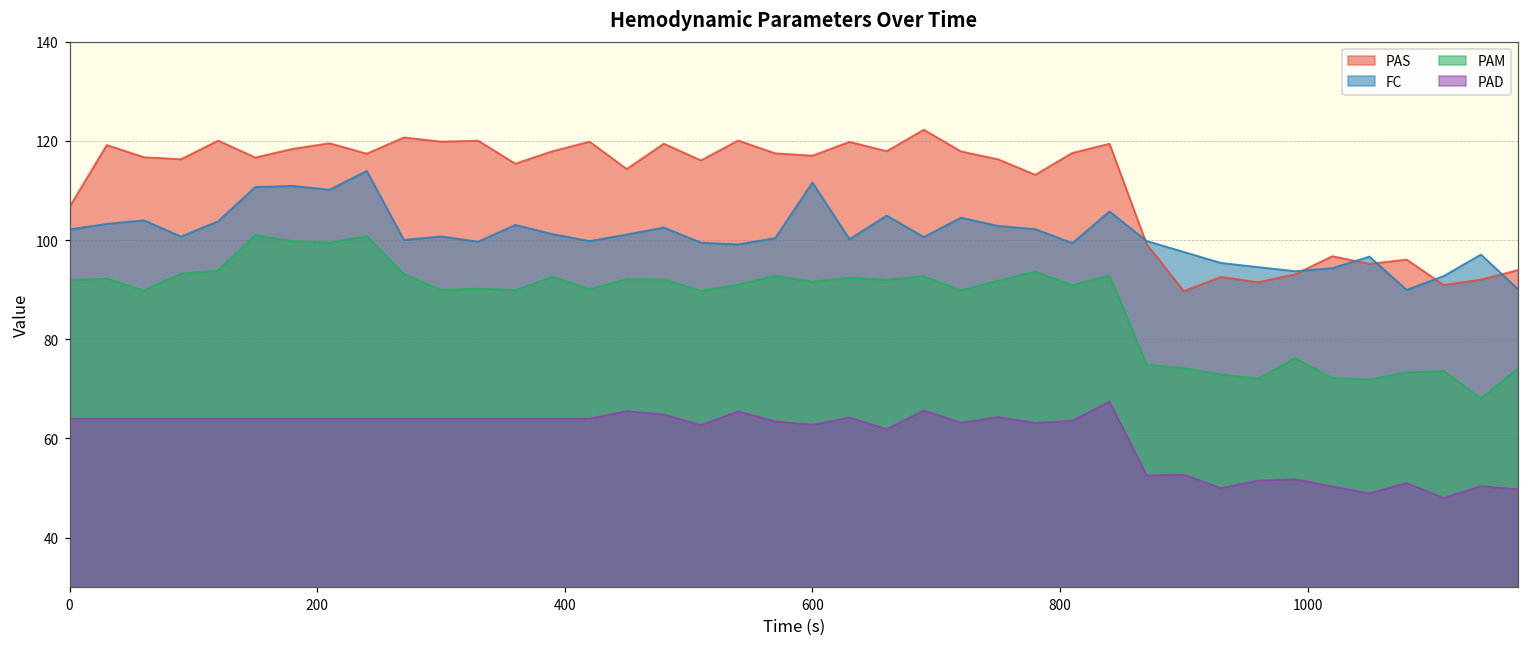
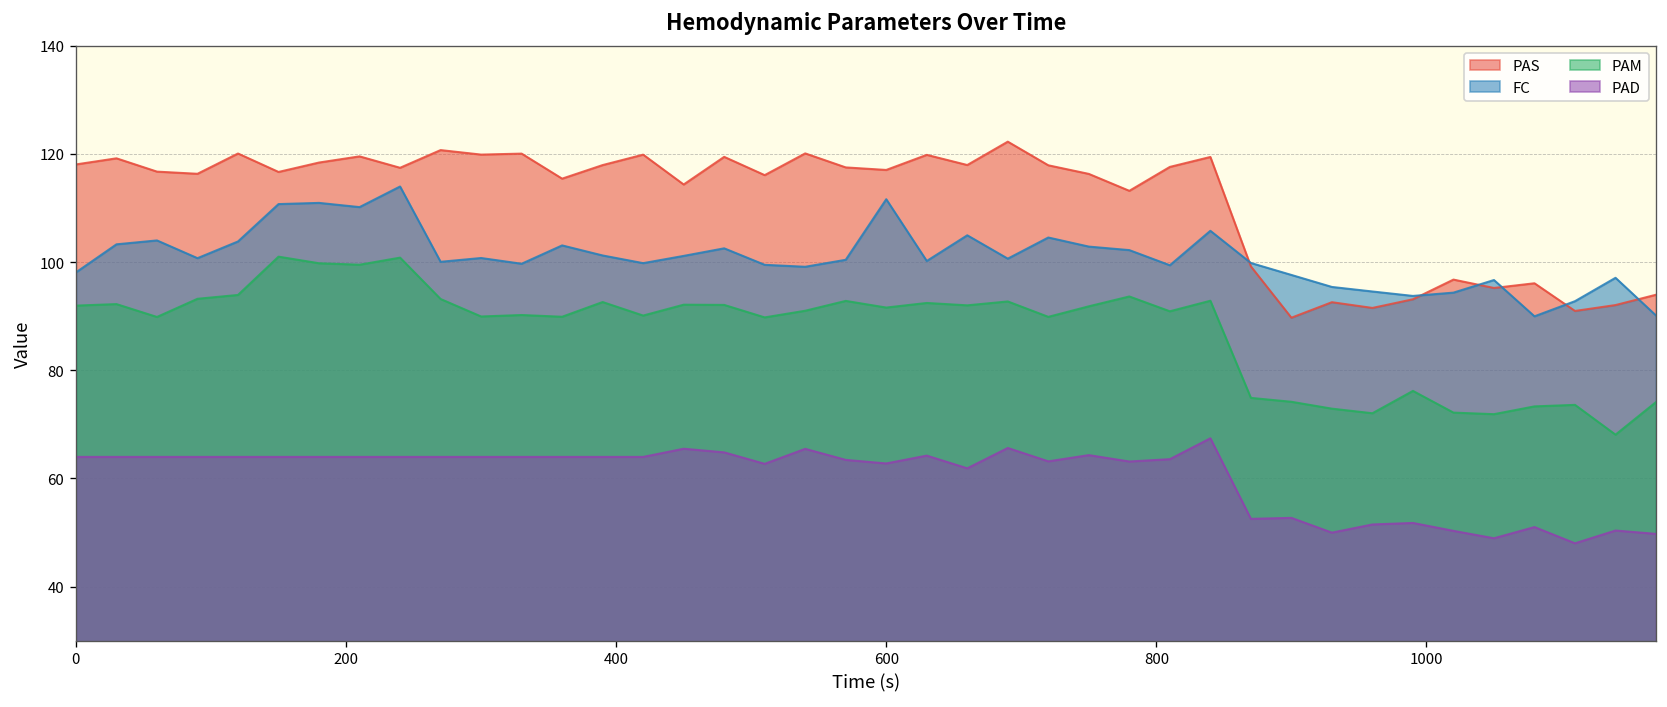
PAS, 0: 107 -> 118
FC, 0: 102 -> 98
